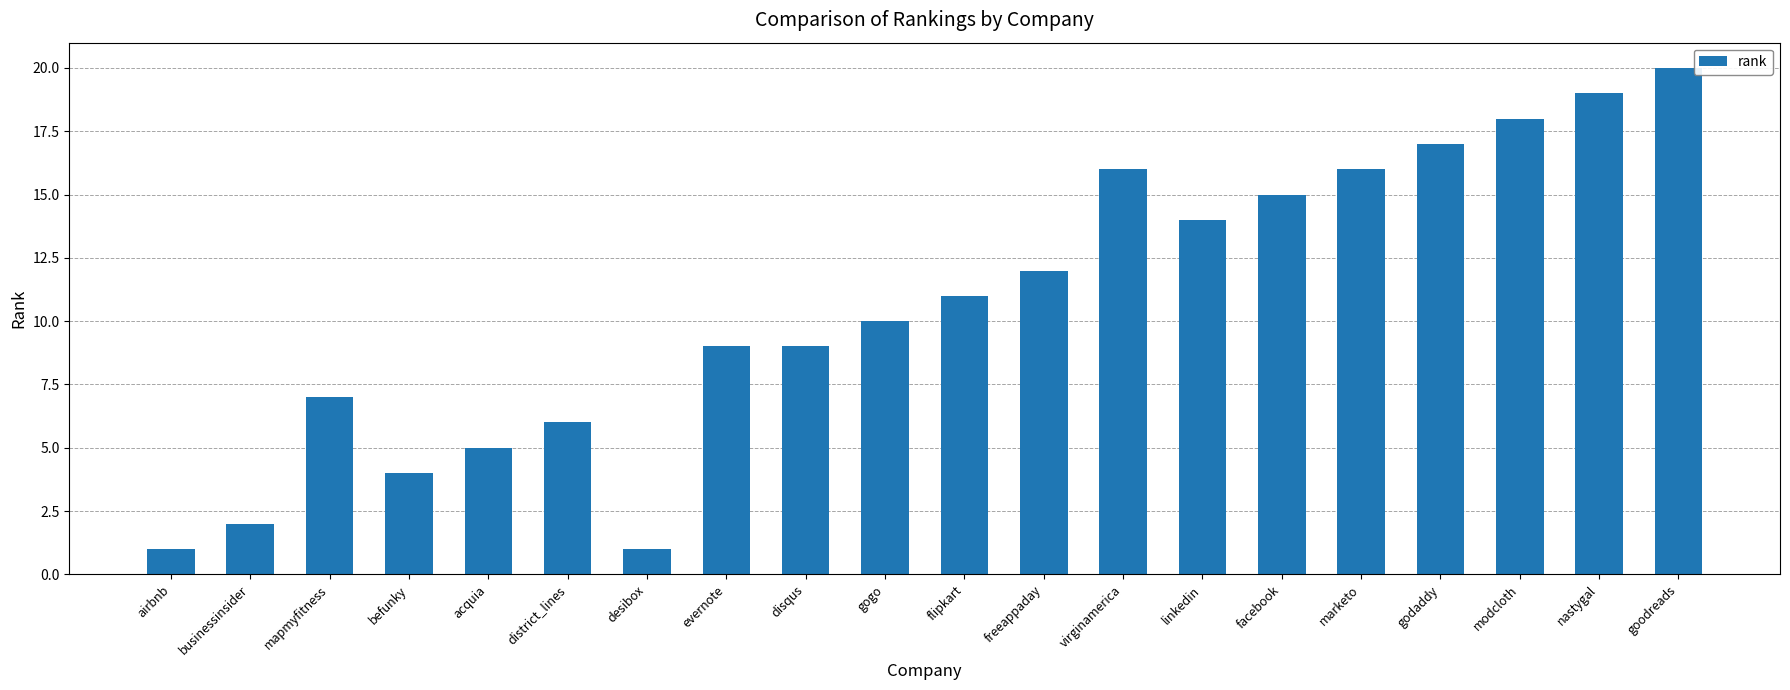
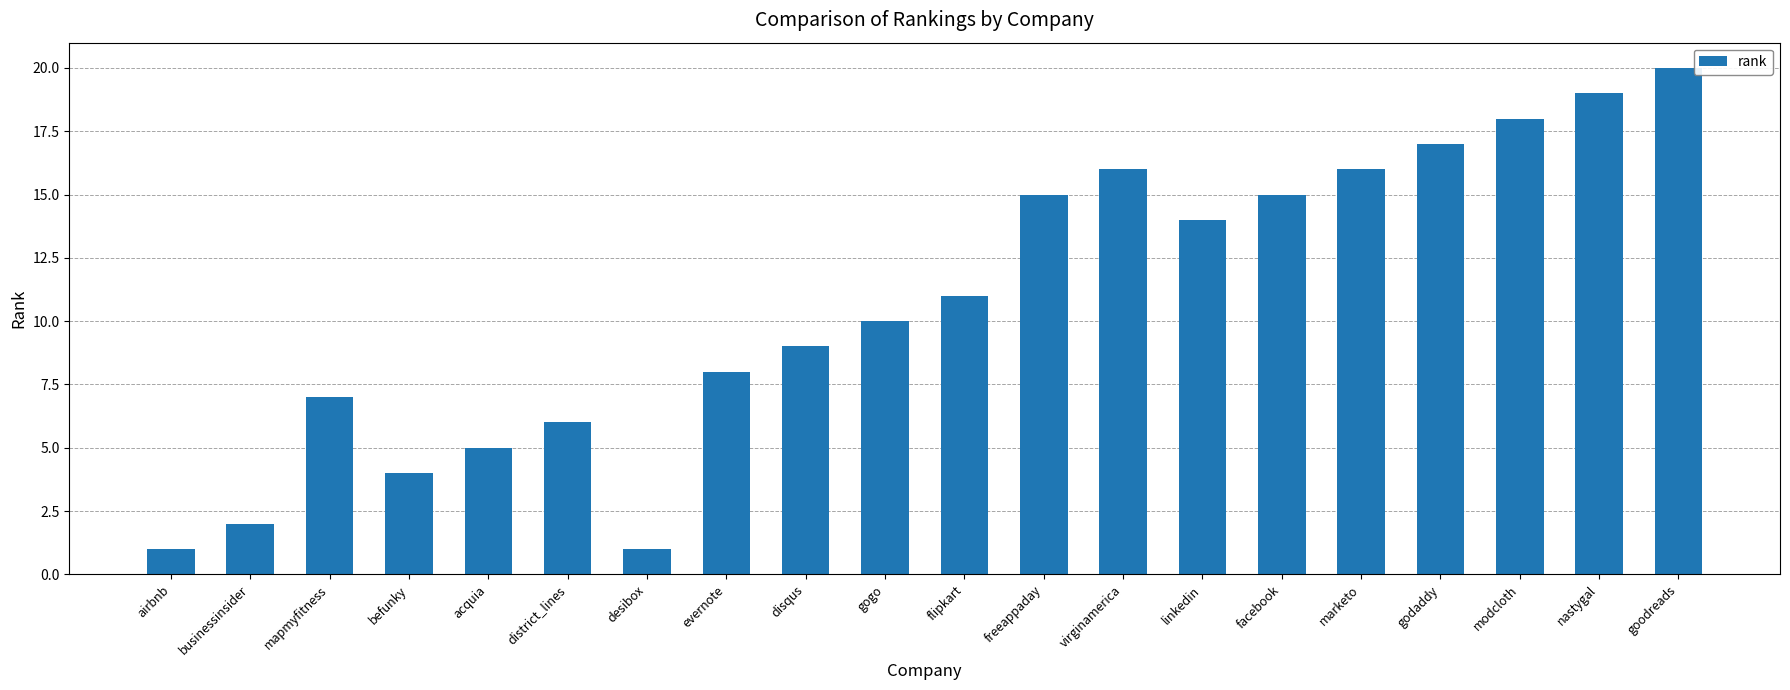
evernote: 9 -> 8
freeappaday: 12 -> 15
